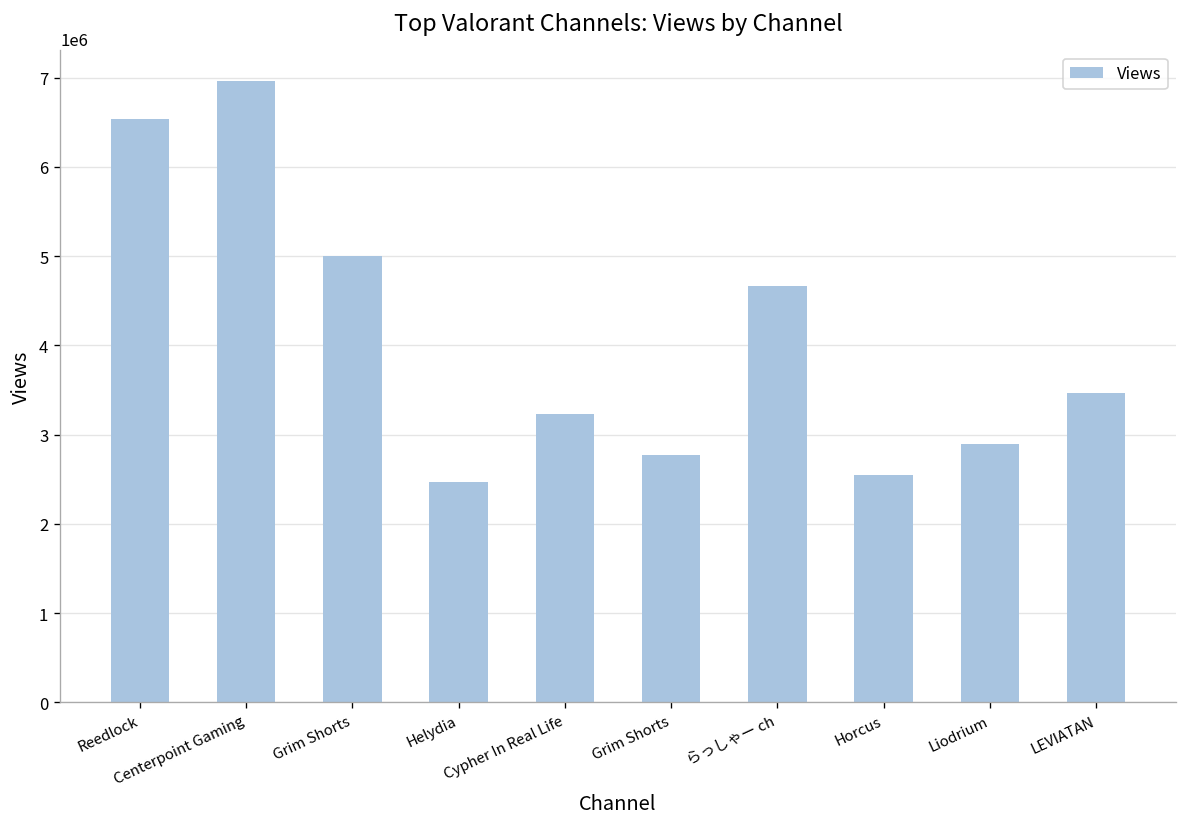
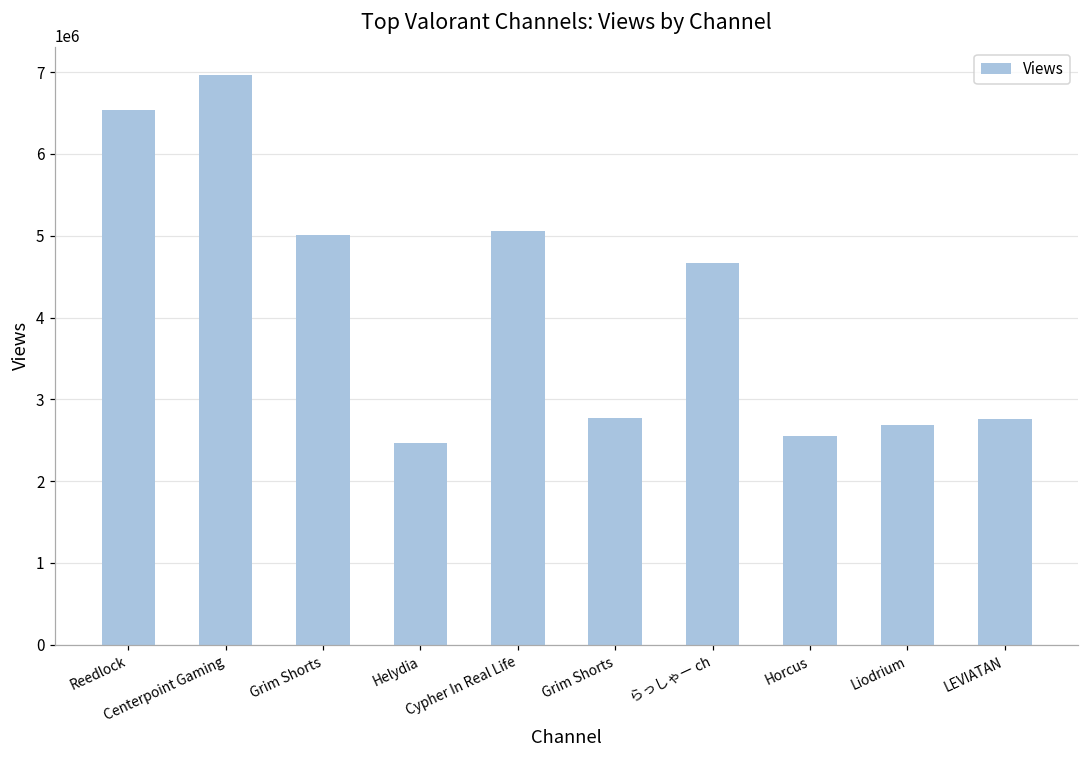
Cypher In Real Life: 3200000 -> 5100000
Liodrium: 2900000 -> 2700000
LEVIATAN: 3500000 -> 2800000
